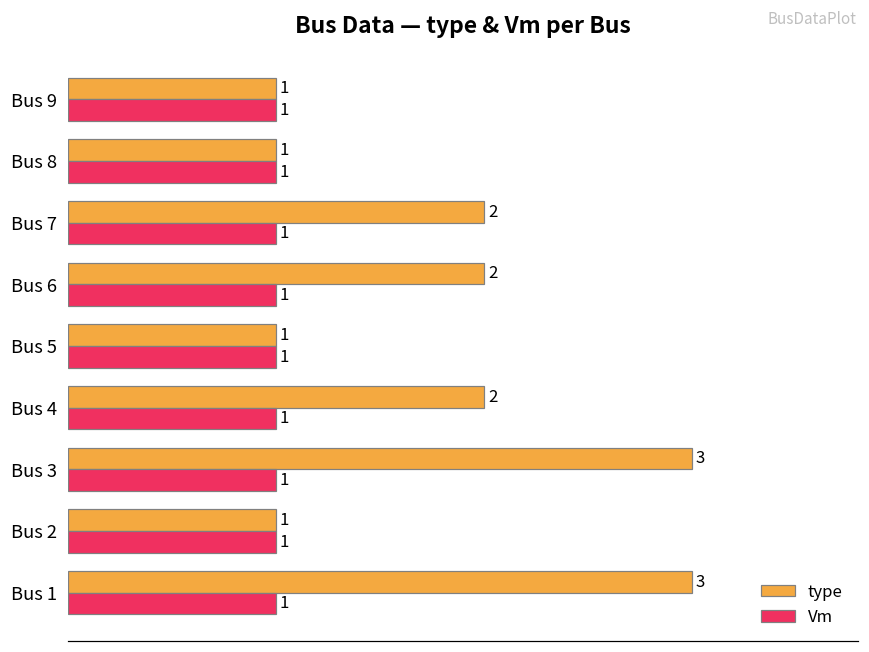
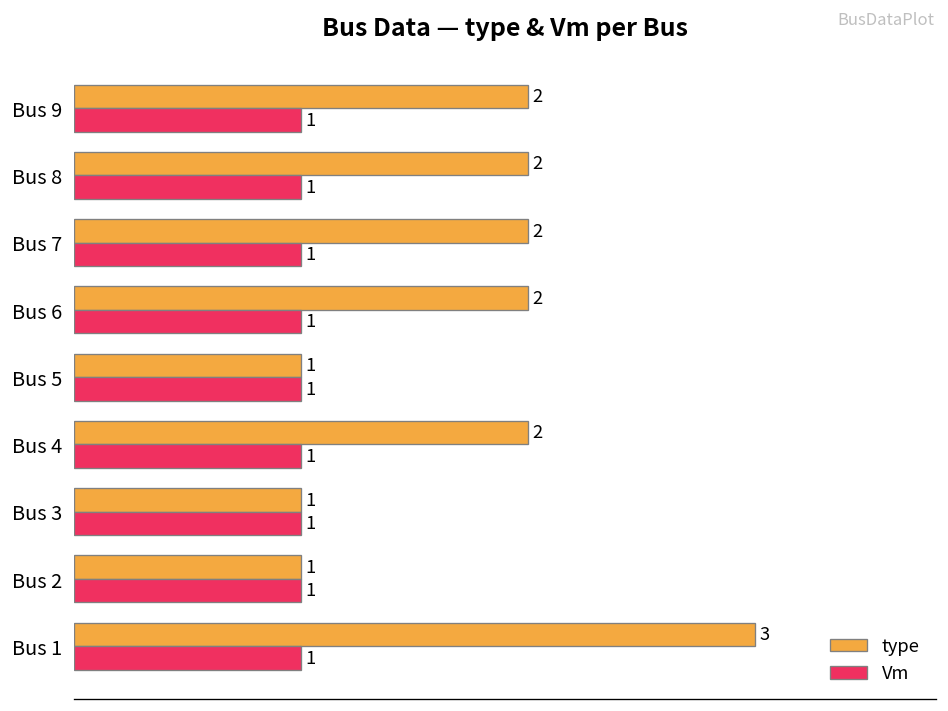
type, Bus 9: 1 -> 2
type, Bus 8: 1 -> 2
type, Bus 3: 3 -> 1
